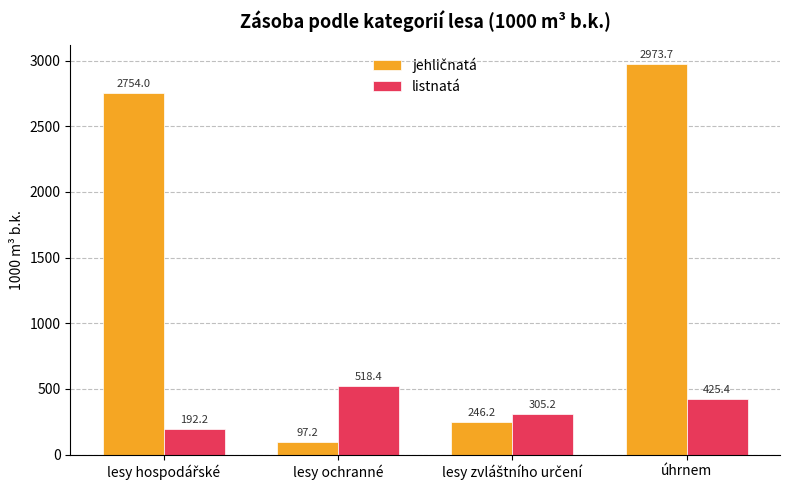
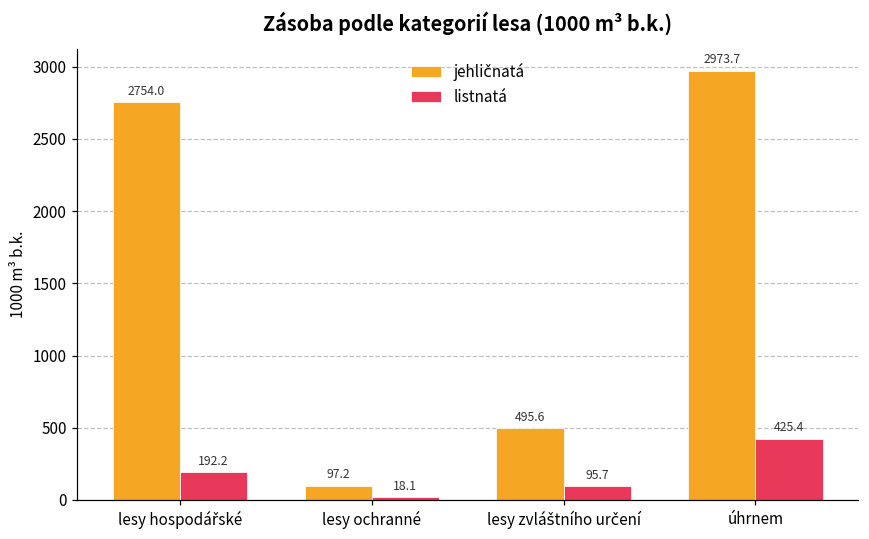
listnatá, lesy ochranné: 518.4 -> 18.1
jehličnatá, lesy zvláštního určení: 246.2 -> 495.6
listnatá, lesy zvláštního určení: 305.2 -> 95.7
